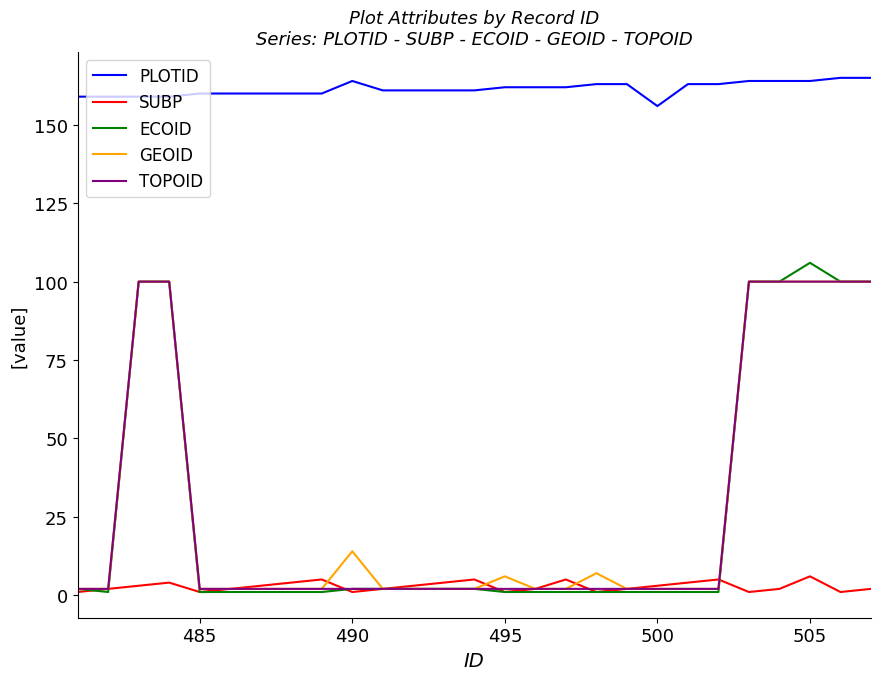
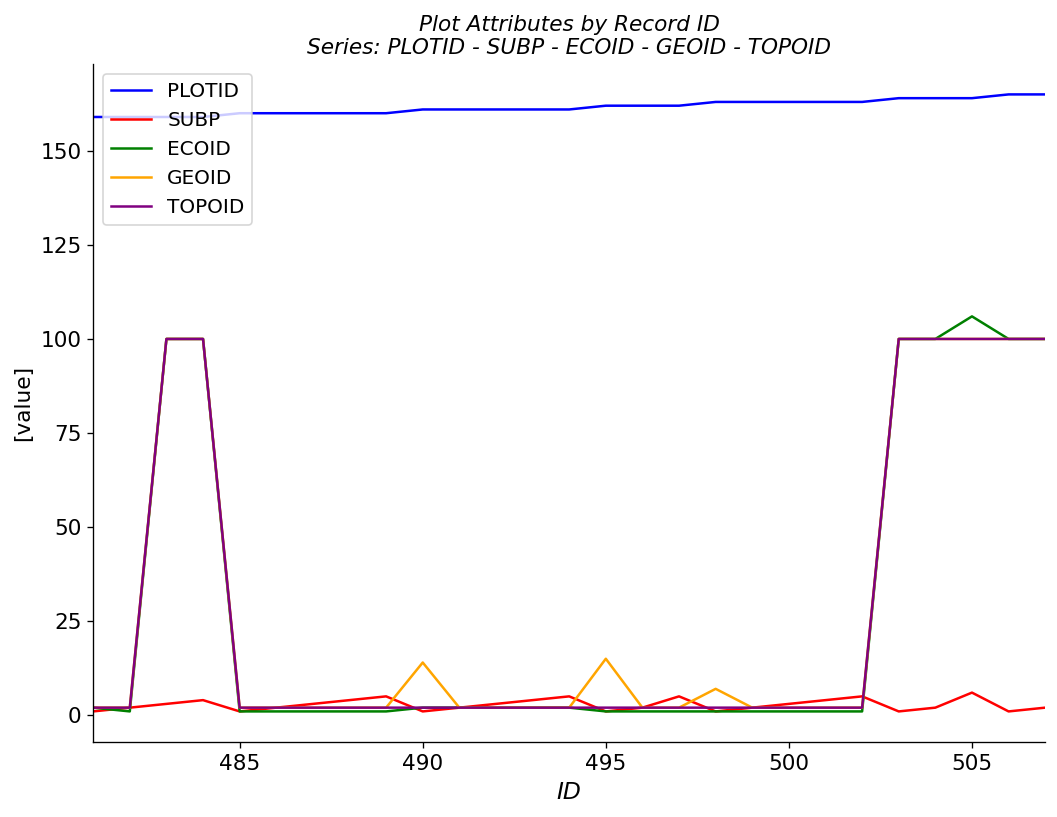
PLOTID, 490: 164 -> 161
GEOID, 495: 6 -> 15
PLOTID, 500: 156 -> 163
